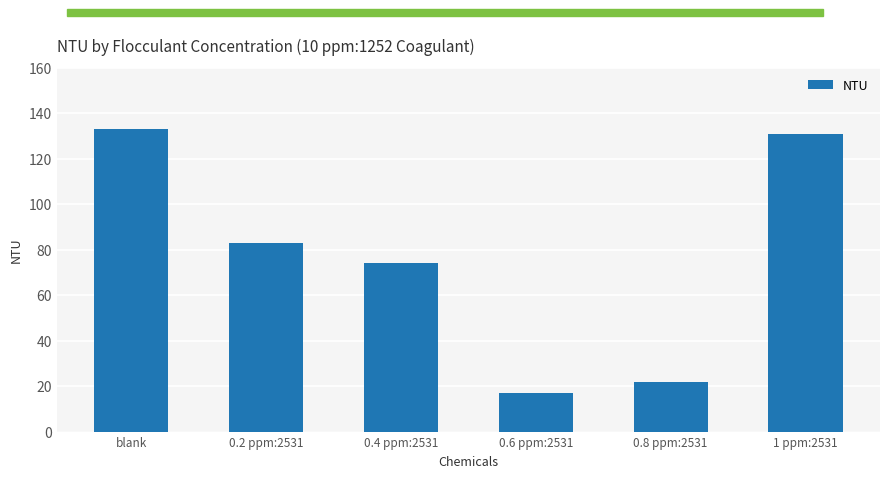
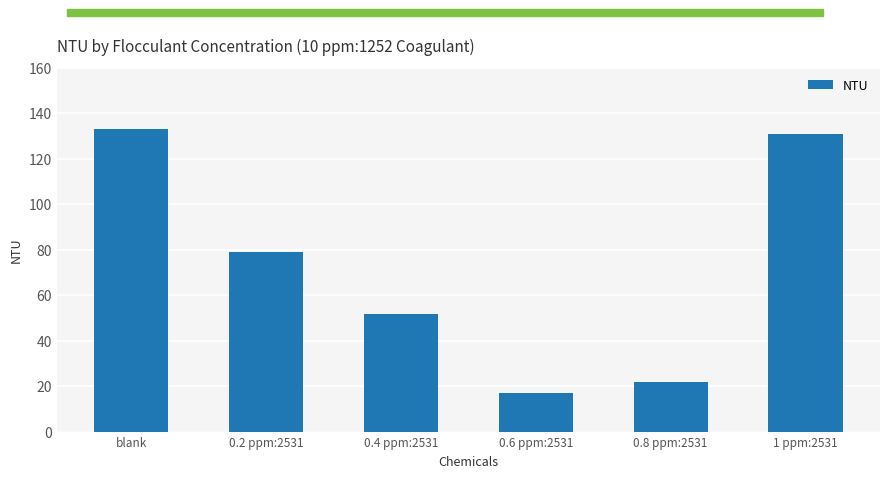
0.2 ppm:2531: 83 -> 79
0.4 ppm:2531: 74 -> 52
